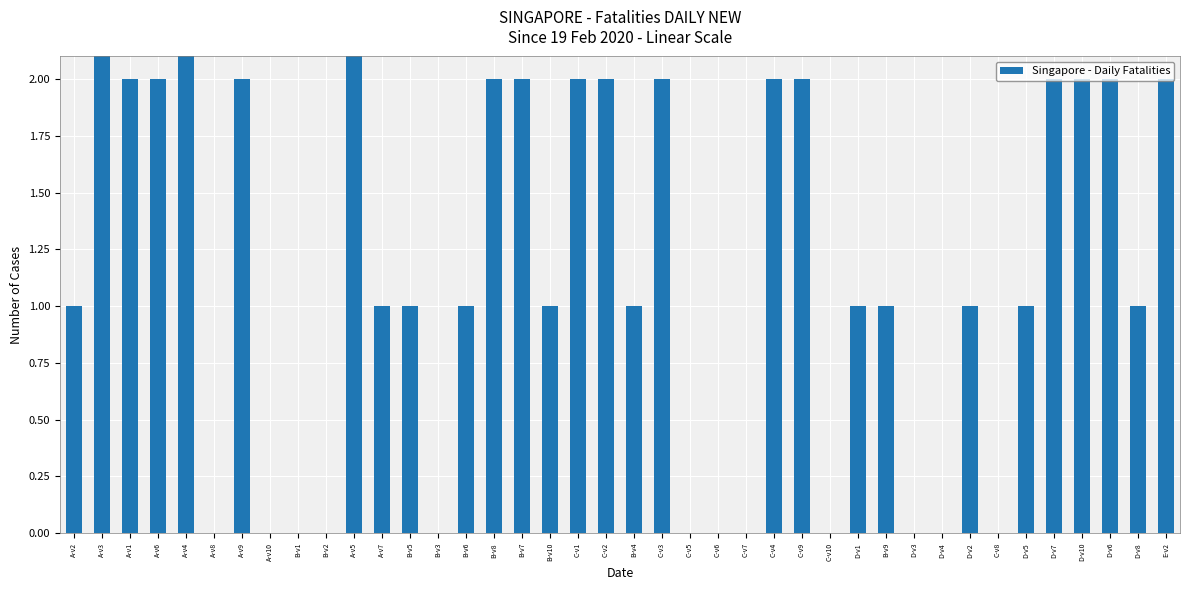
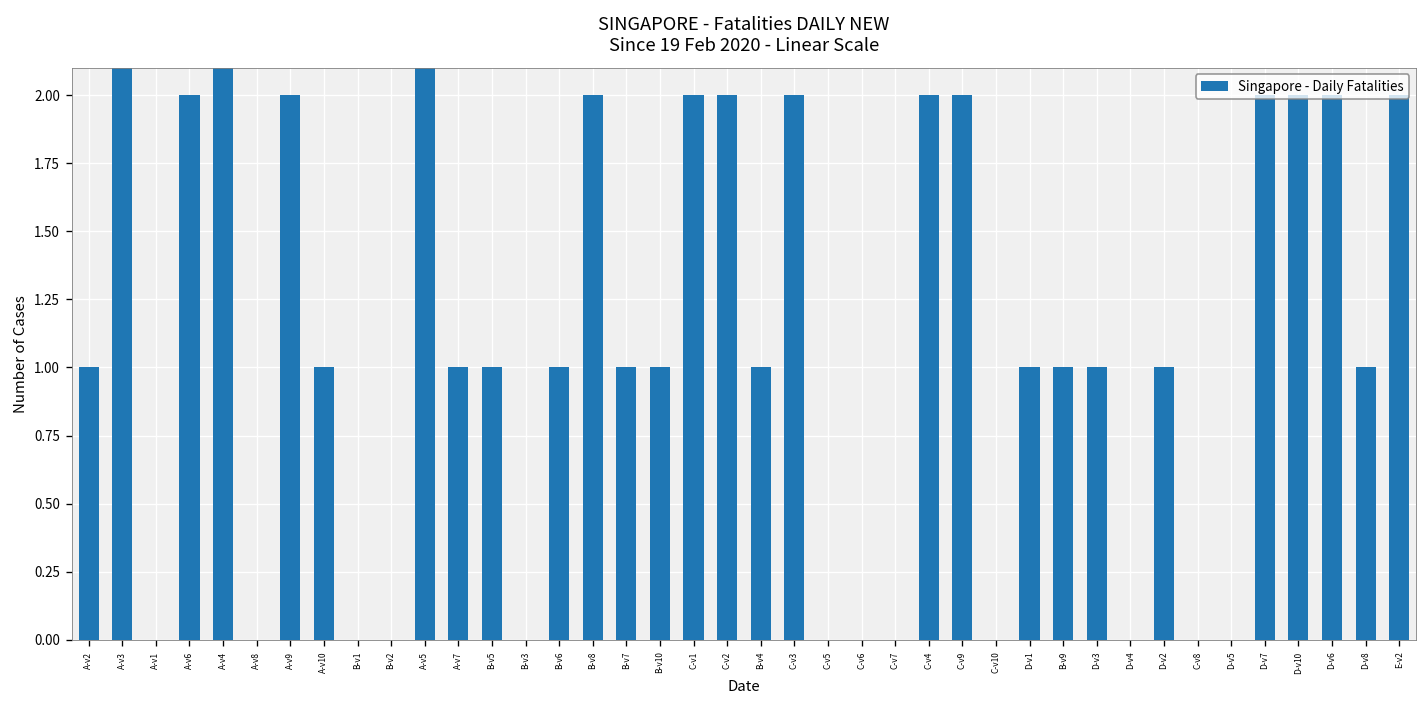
A-v1: 2 -> 0
A-v10: 0 -> 1
B-v7: 2 -> 1
D-v3: 0 -> 1
D-v5: 1 -> 0
